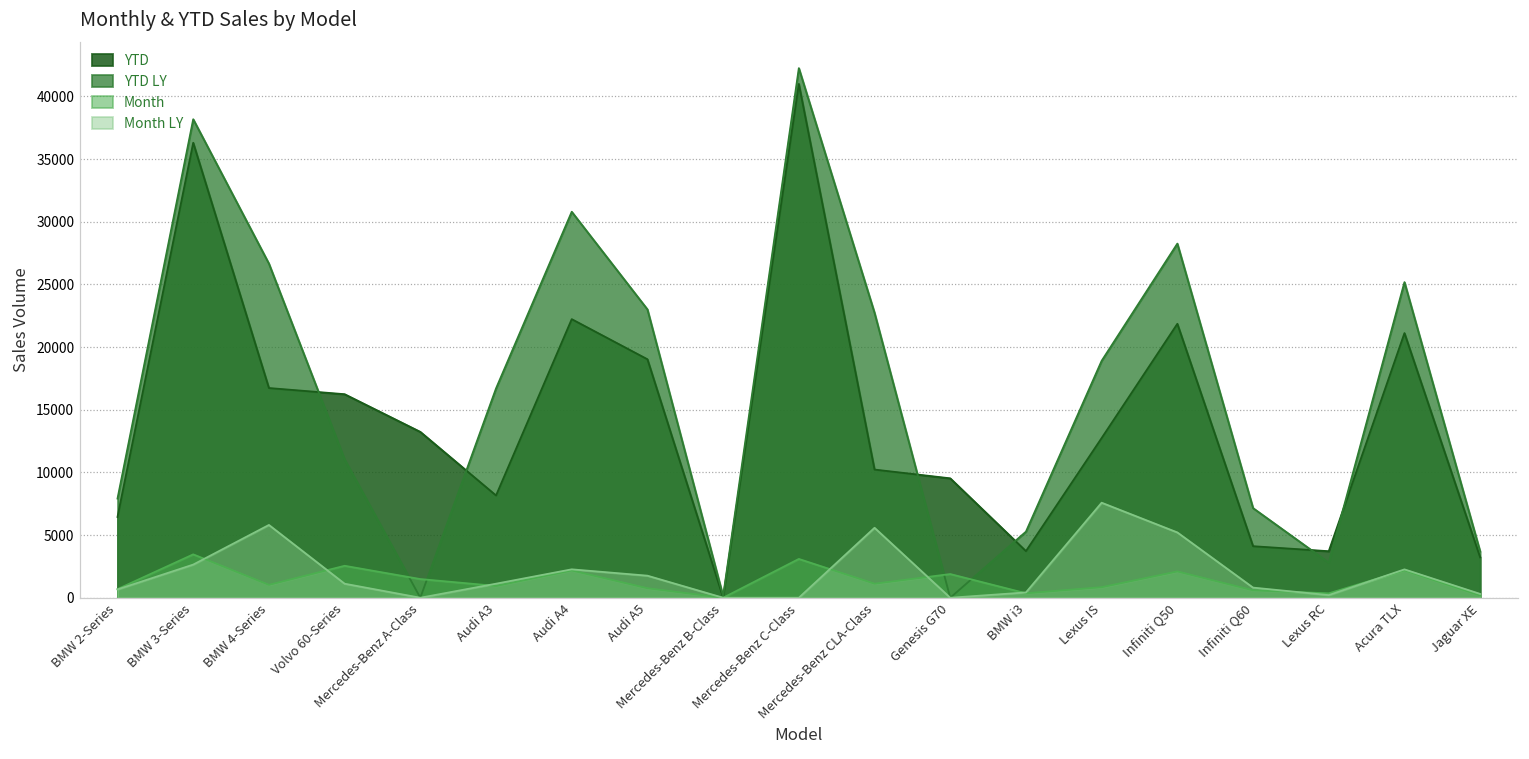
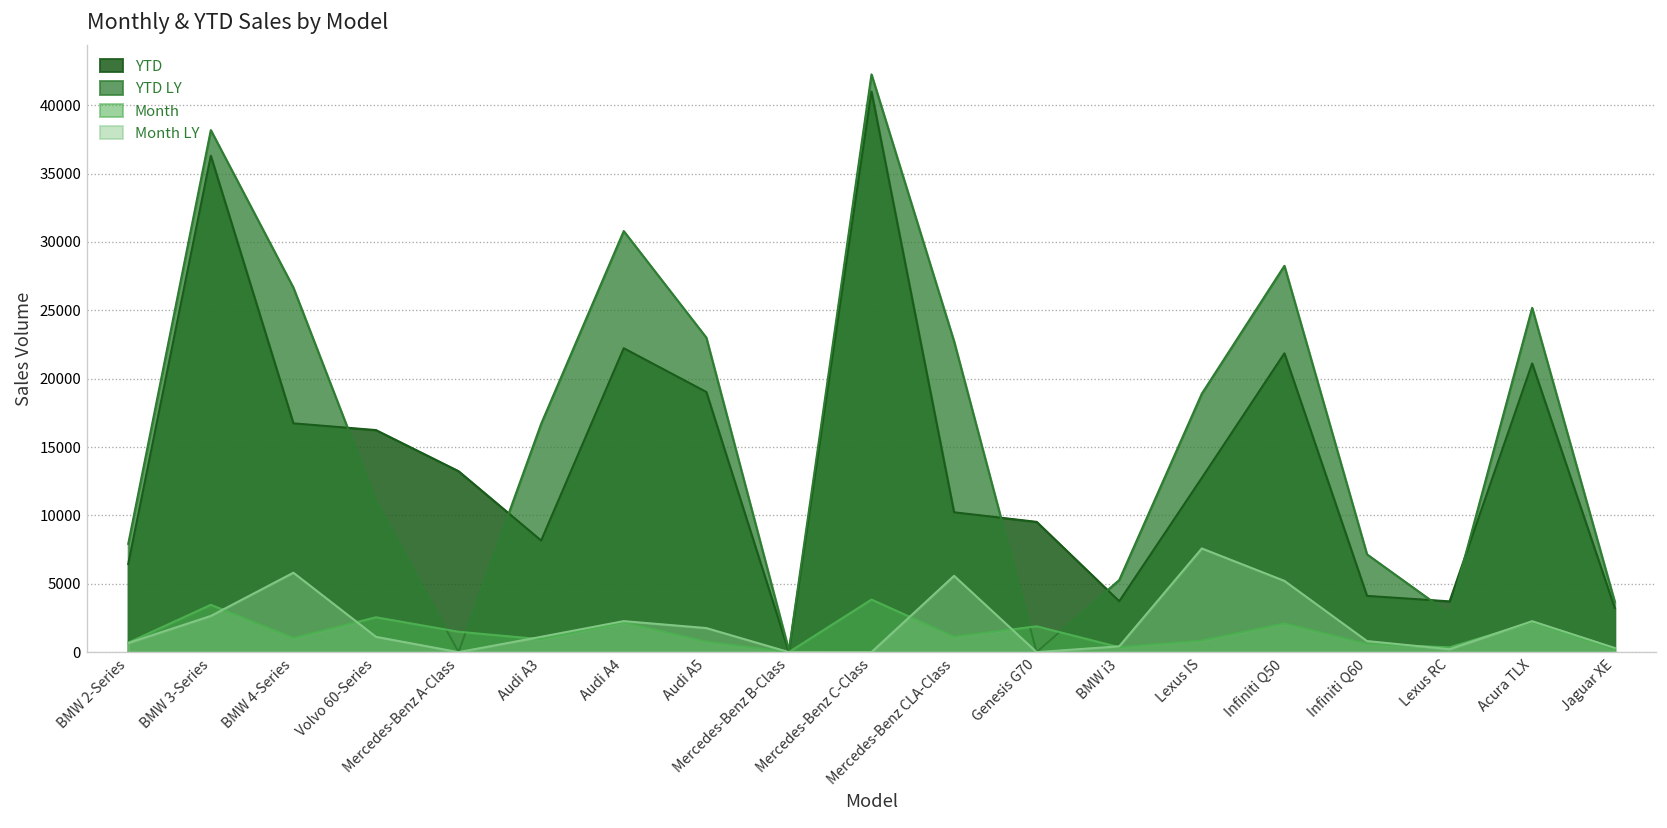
Month, Mercedes-Benz C-Class: 3100 -> 3800
